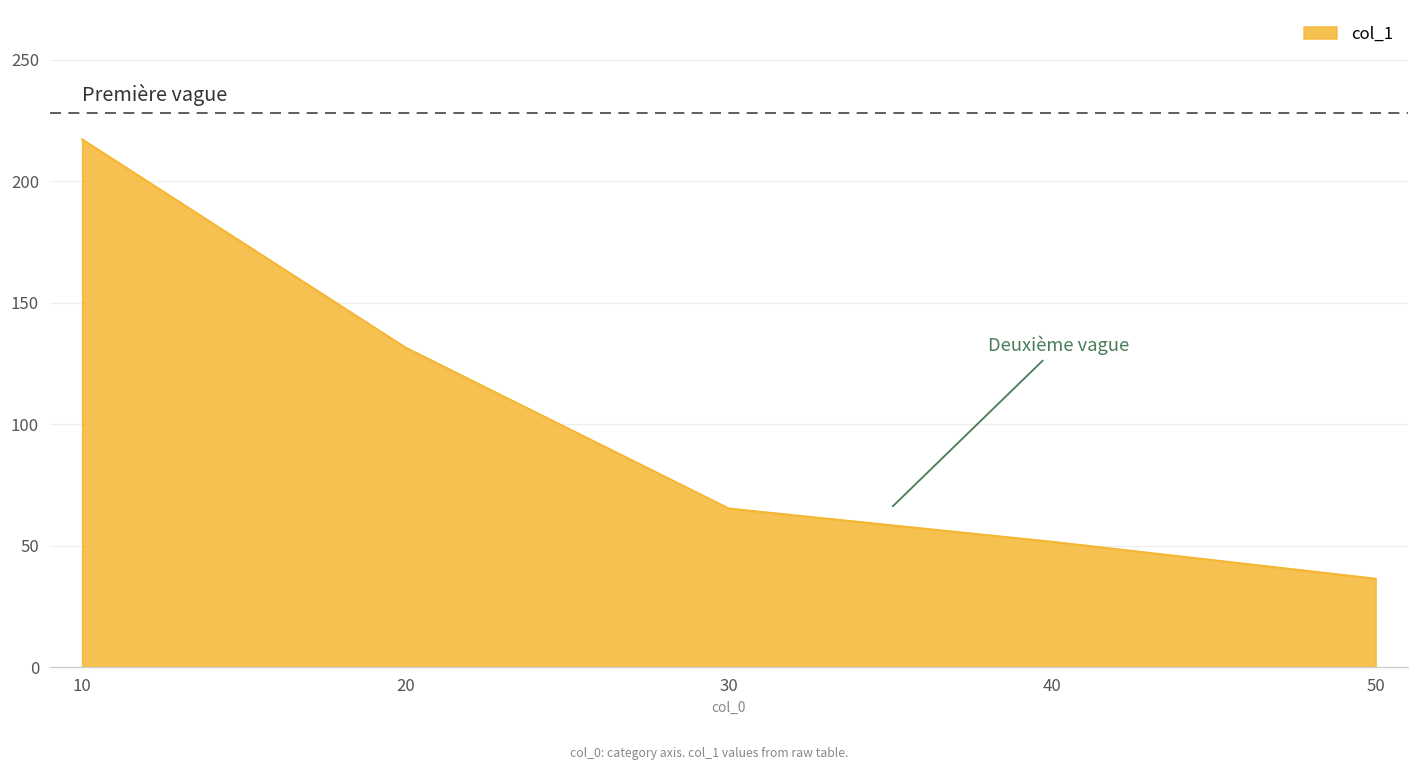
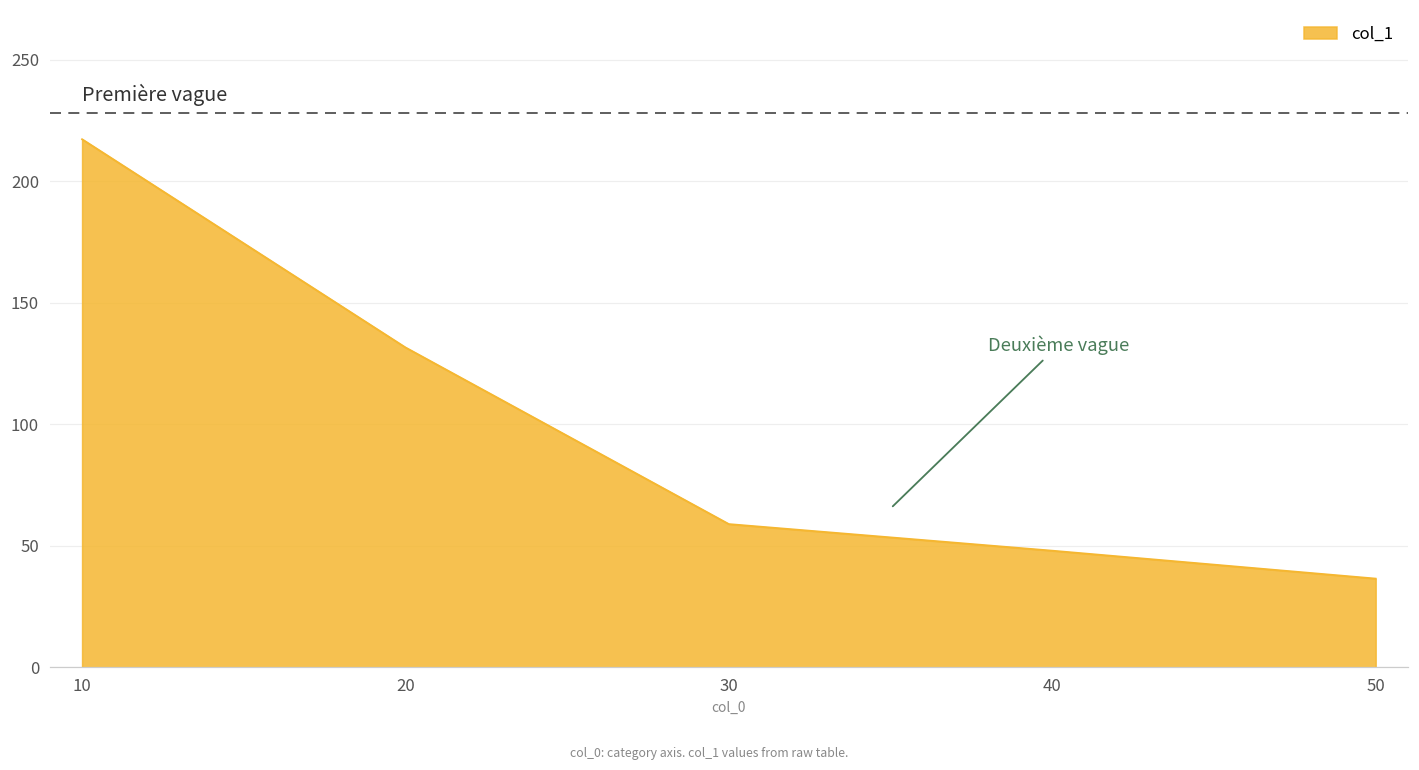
30: 65 -> 59
40: 52 -> 48
